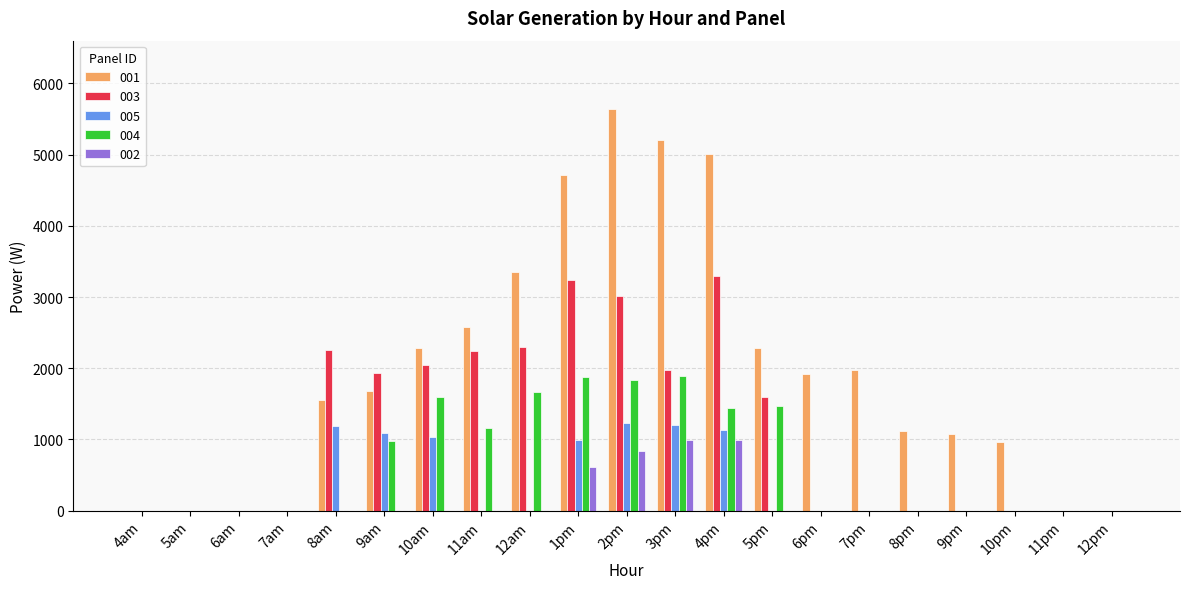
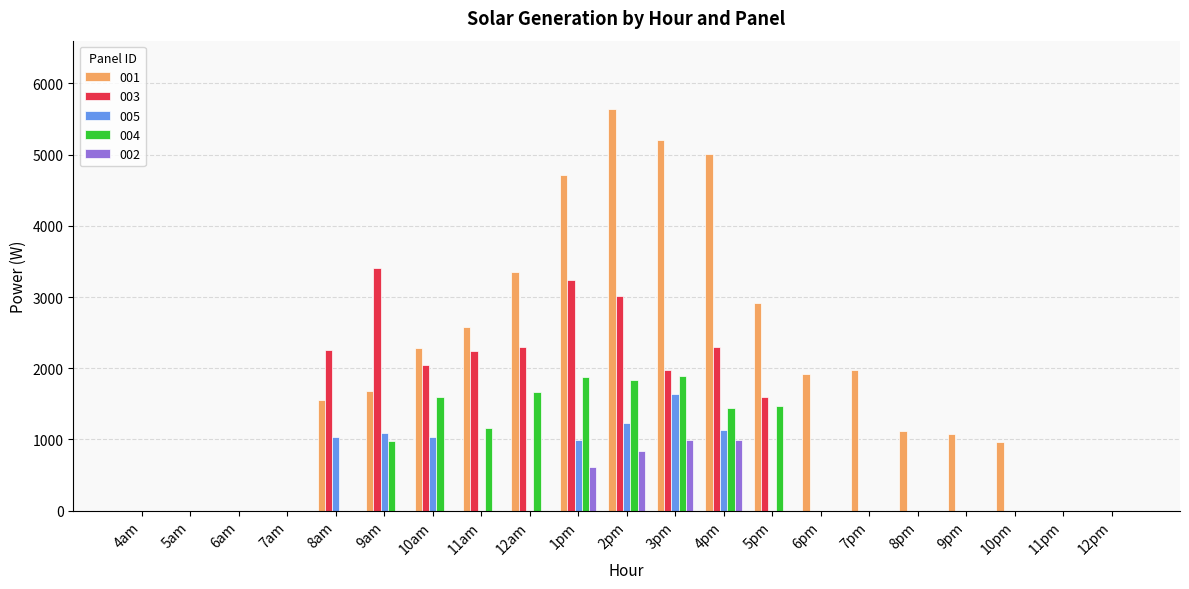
005, 8am: 1200 -> 1000
003, 9am: 1900 -> 3400
005, 3pm: 1200 -> 1600
003, 4pm: 3300 -> 2300
001, 5pm: 2300 -> 2900
